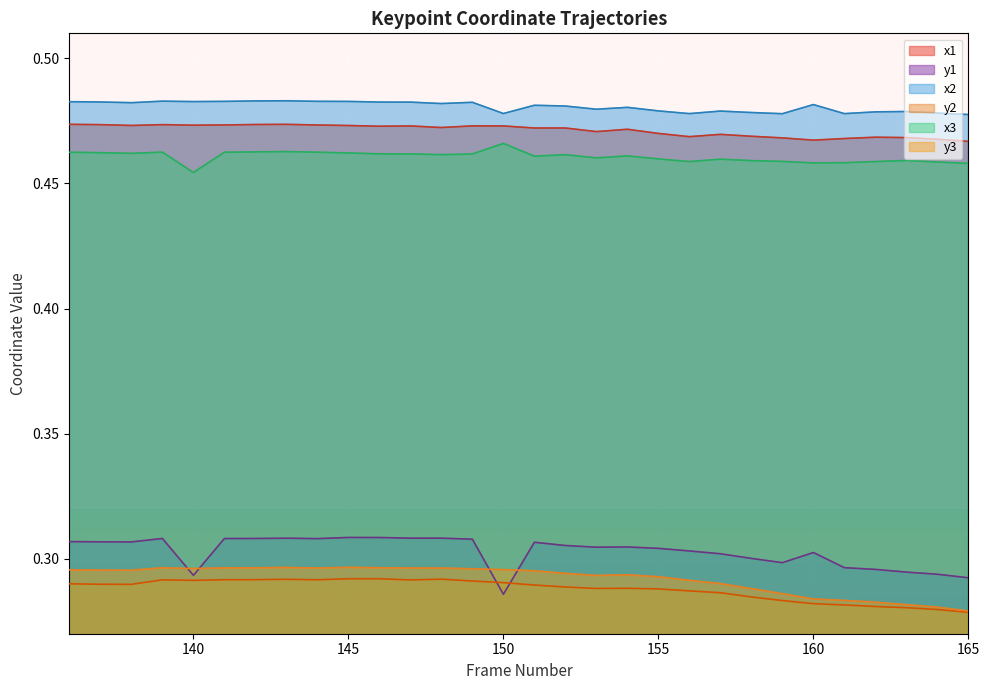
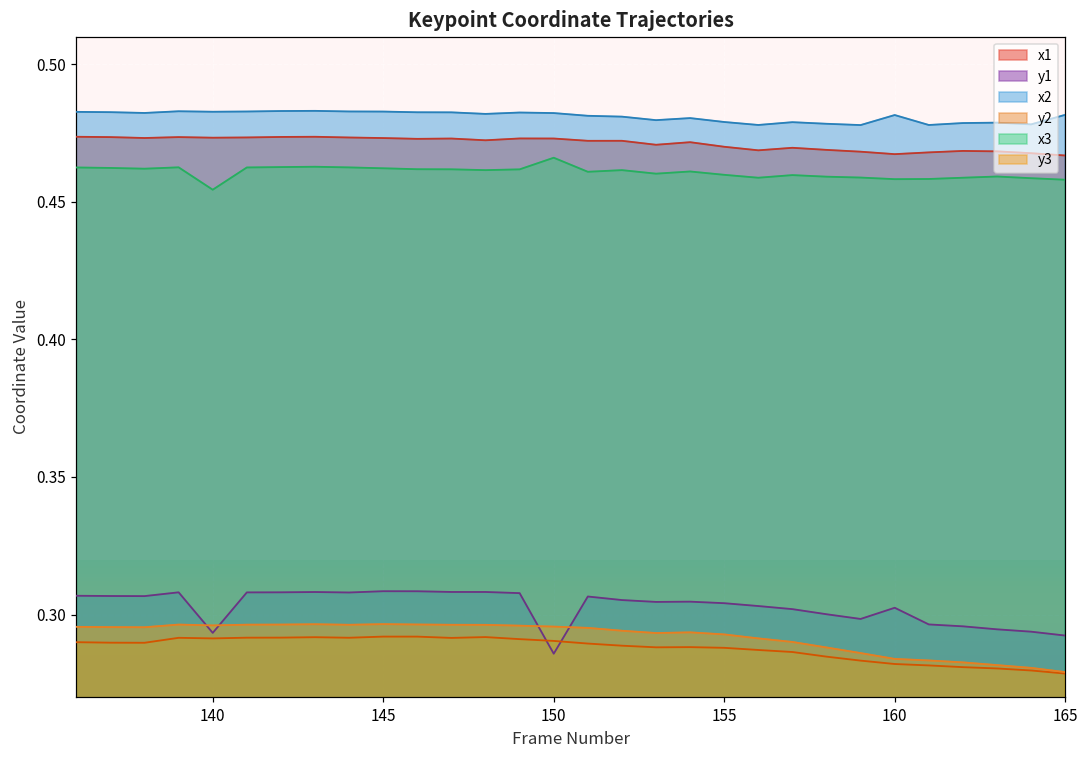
x2, 150: 0.478 -> 0.482
x2, 165: 0.478 -> 0.482
